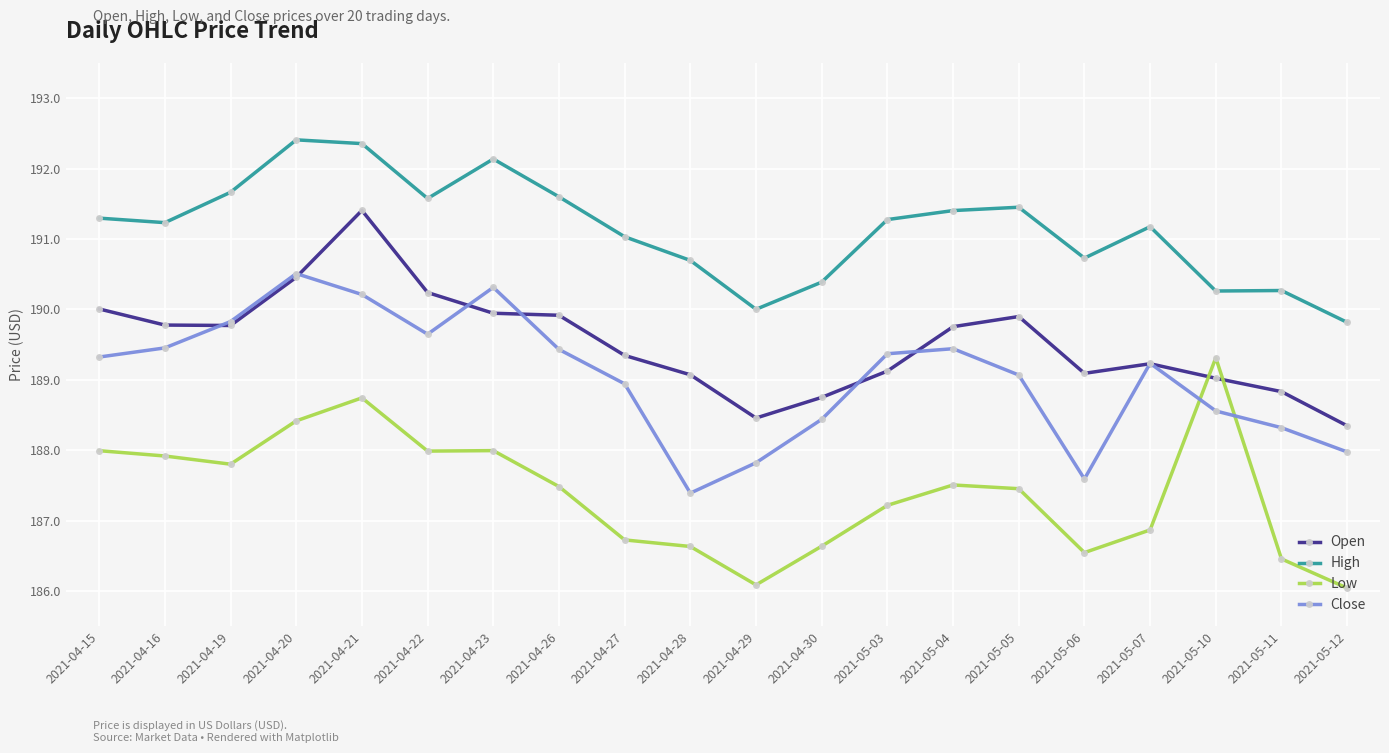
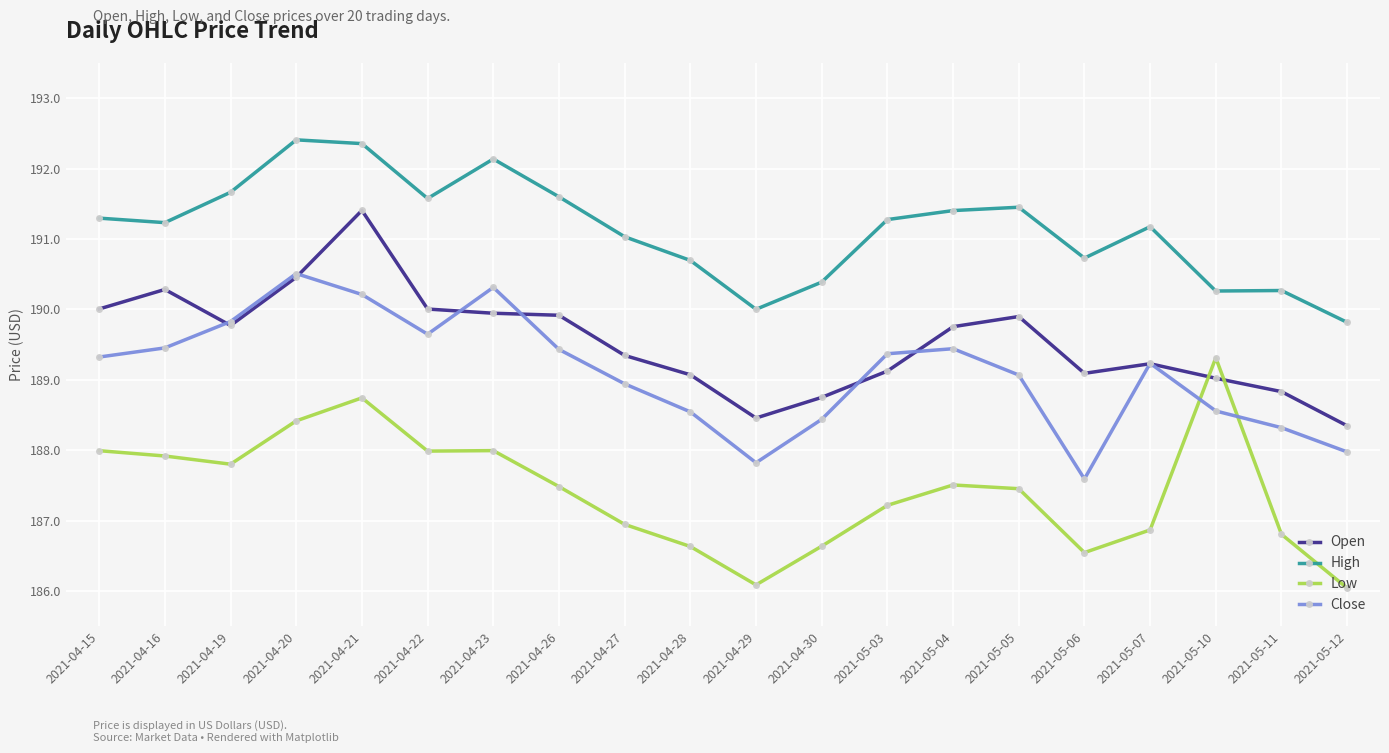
Open, 2021-04-16: 189.8 -> 190.3
Open, 2021-04-22: 190.2 -> 190.0
Low, 2021-04-27: 186.7 -> 186.9
Close, 2021-04-28: 187.4 -> 188.5
Low, 2021-05-11: 186.5 -> 186.8
